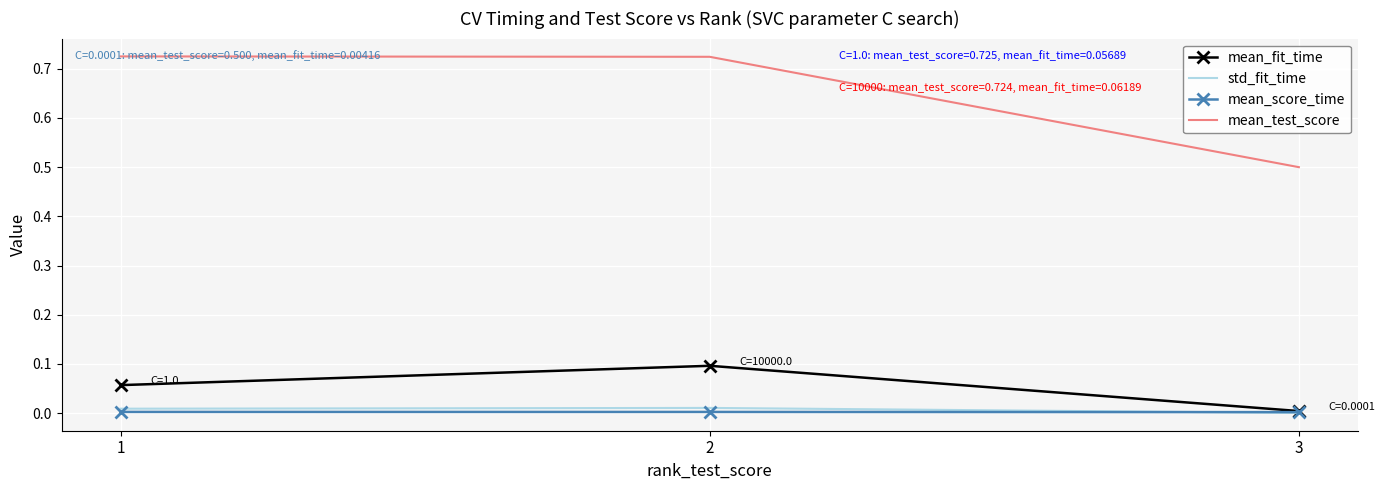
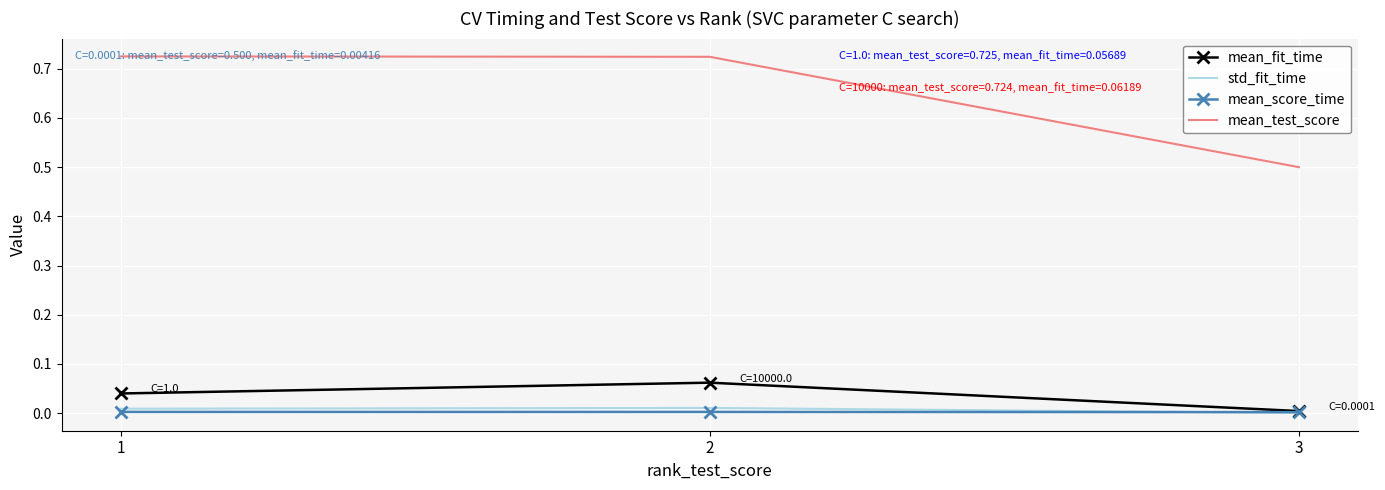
mean_fit_time, 1: 0.06 -> 0.04
mean_fit_time, 2: 0.10 -> 0.06
